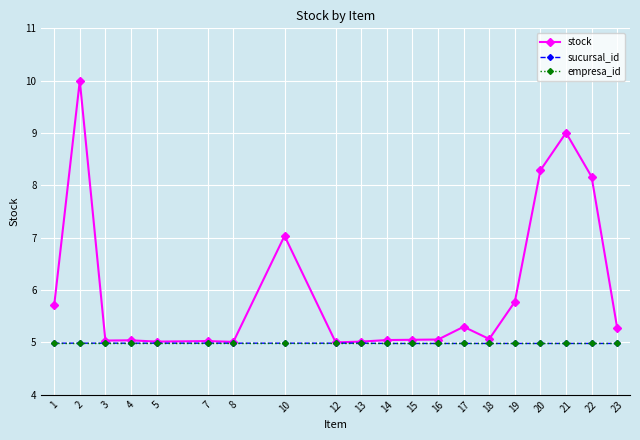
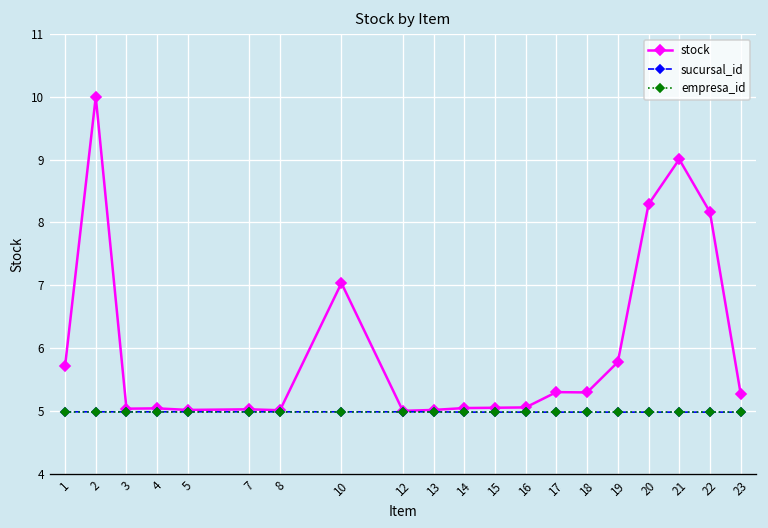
stock, 18: 5.1 -> 5.3
